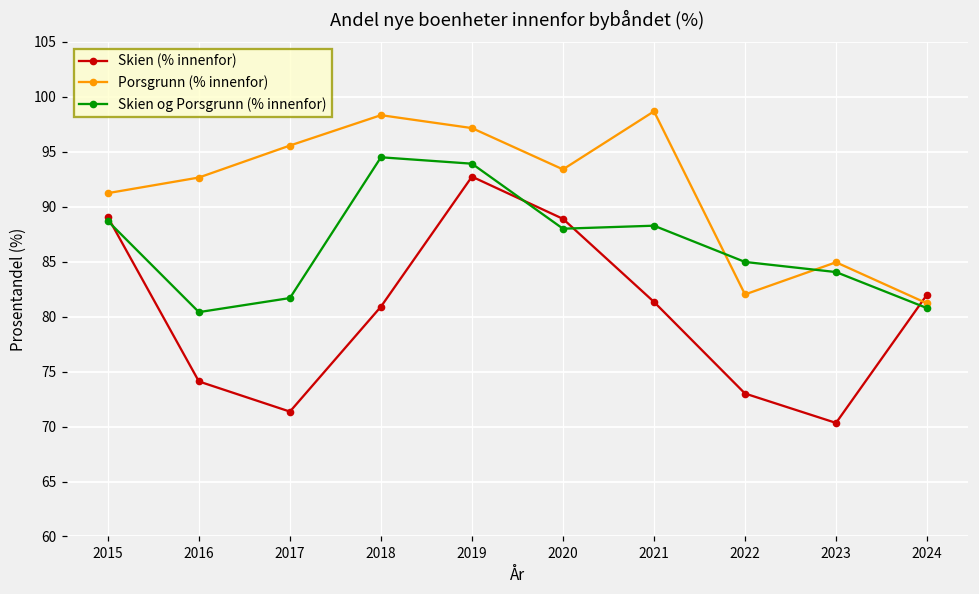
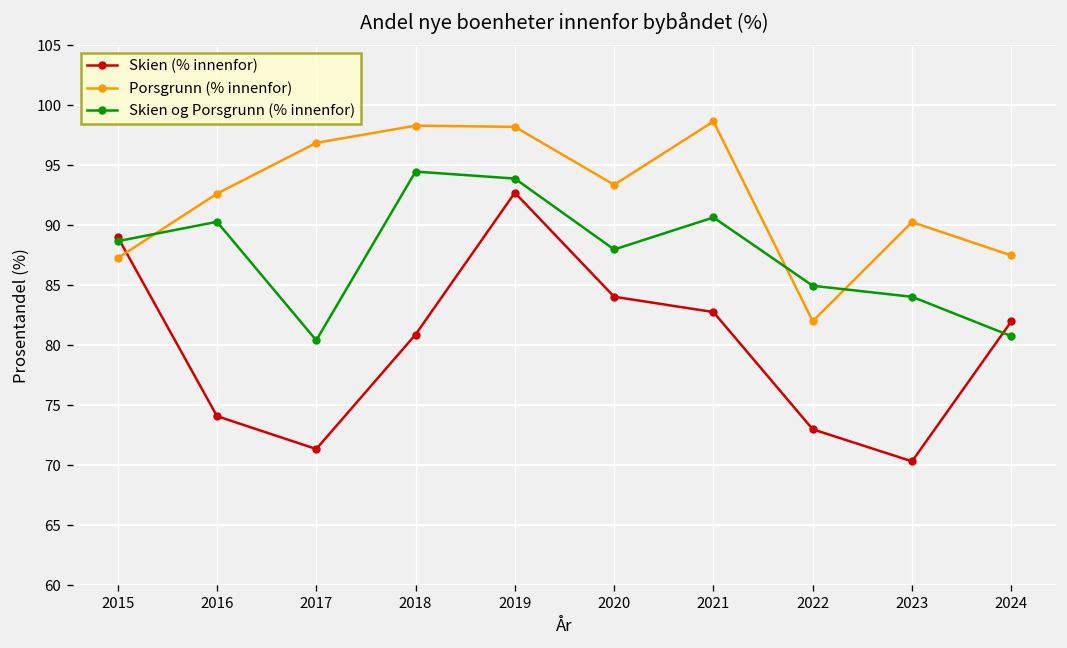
Porsgrunn (% innenfor), 2015: 91 -> 87
Skien og Porsgrunn (% innenfor), 2016: 80 -> 90
Porsgrunn (% innenfor), 2017: 96 -> 97
Skien og Porsgrunn (% innenfor), 2017: 82 -> 80
Porsgrunn (% innenfor), 2019: 97 -> 98
Skien (% innenfor), 2020: 89 -> 84
Skien (% innenfor), 2021: 81 -> 83
Skien og Porsgrunn (% innenfor), 2021: 88 -> 91
Porsgrunn (% innenfor), 2023: 85 -> 90
Porsgrunn (% innenfor), 2024: 81 -> 88
